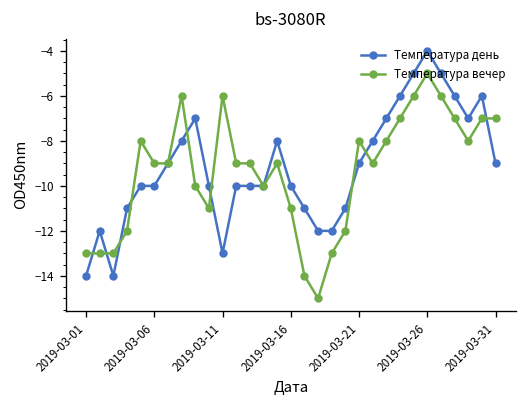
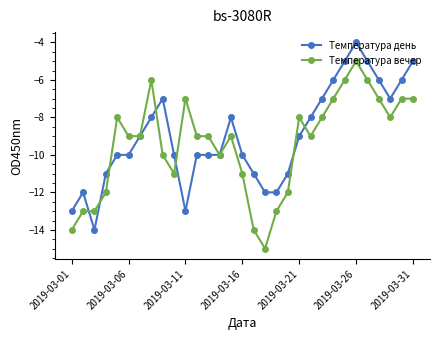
Температура день, 2019-03-01: -14 -> -13
Температура вечер, 2019-03-01: -13 -> -14
Температура вечер, 2019-03-11: -6 -> -7
Температура день, 2019-03-31: -9 -> -5
